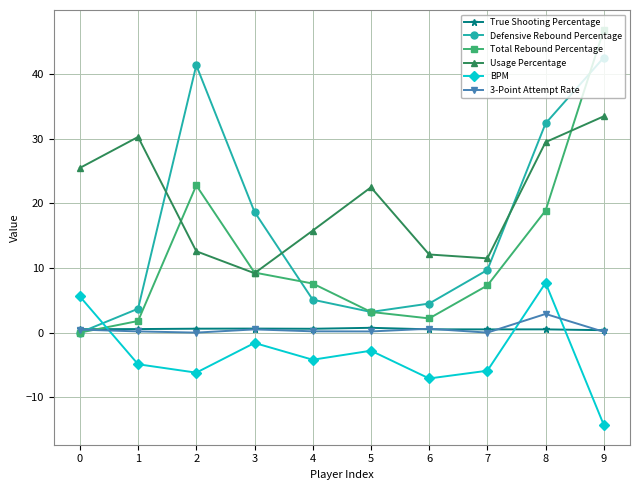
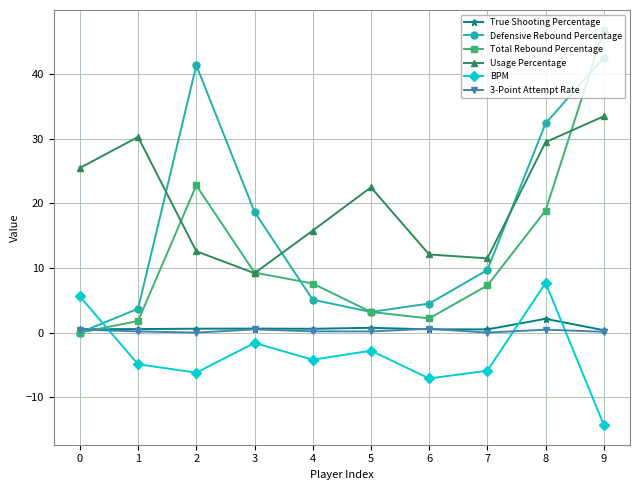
True Shooting Percentage, 8: 1 -> 2
3-Point Attempt Rate, 8: 3 -> 0
